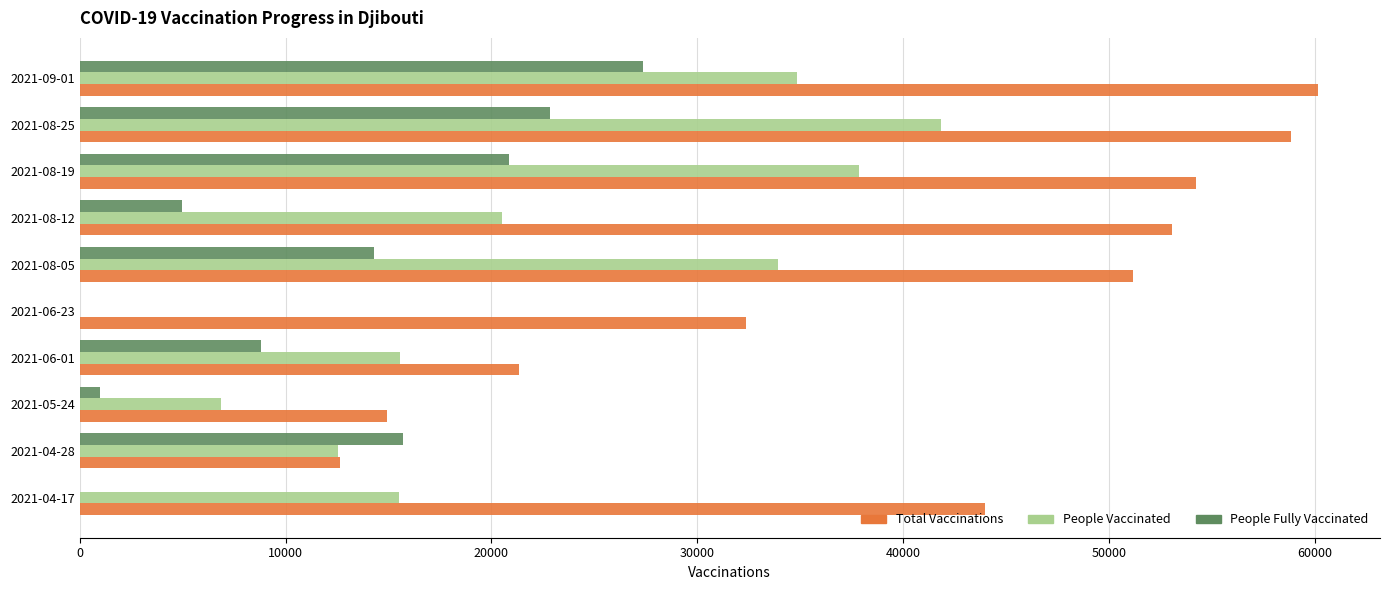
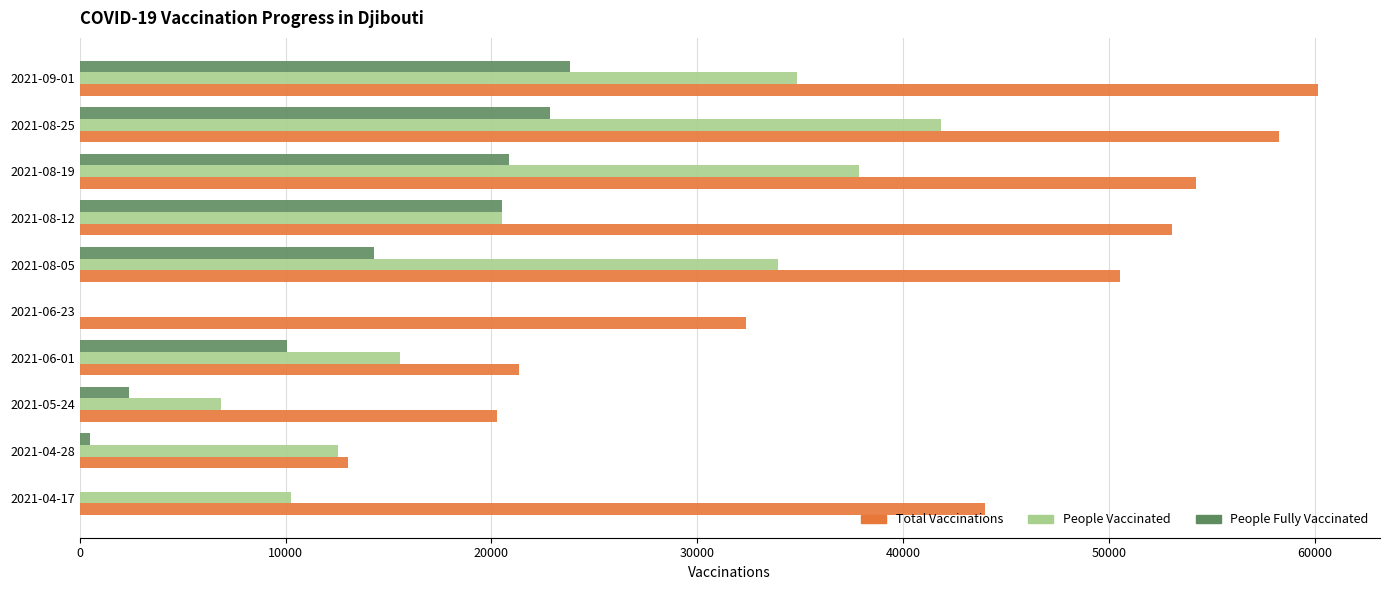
People Fully Vaccinated, 2021-09-01: 27400 -> 23800
Total Vaccinations, 2021-08-25: 58800 -> 58200
People Fully Vaccinated, 2021-08-12: 5000 -> 20500
Total Vaccinations, 2021-08-05: 51100 -> 50500
People Fully Vaccinated, 2021-06-01: 8800 -> 10100
People Fully Vaccinated, 2021-05-24: 1000 -> 2400
Total Vaccinations, 2021-05-24: 14900 -> 20300
People Fully Vaccinated, 2021-04-28: 15700 -> 500
Total Vaccinations, 2021-04-28: 12600 -> 13000
People Vaccinated, 2021-04-17: 15500 -> 10200
